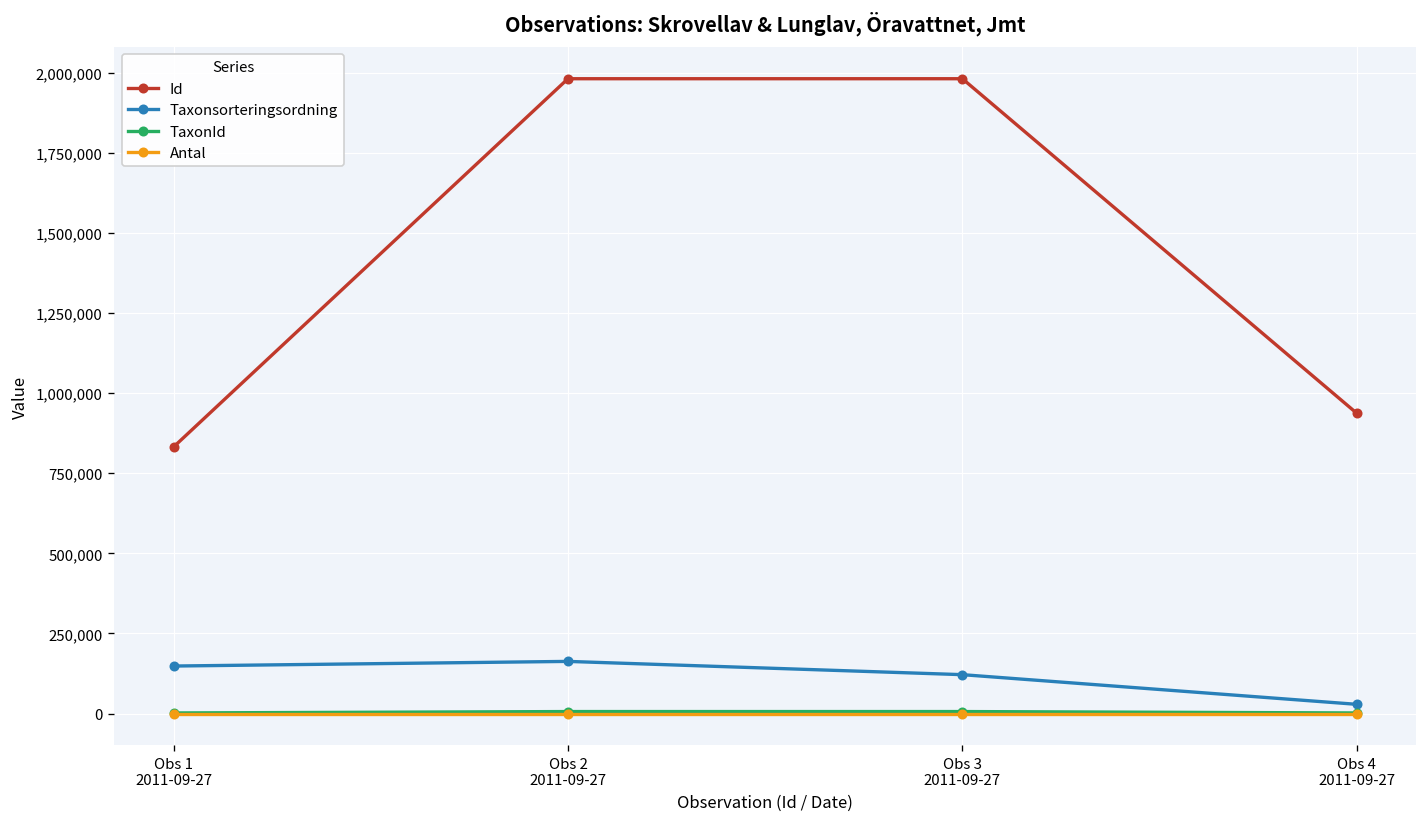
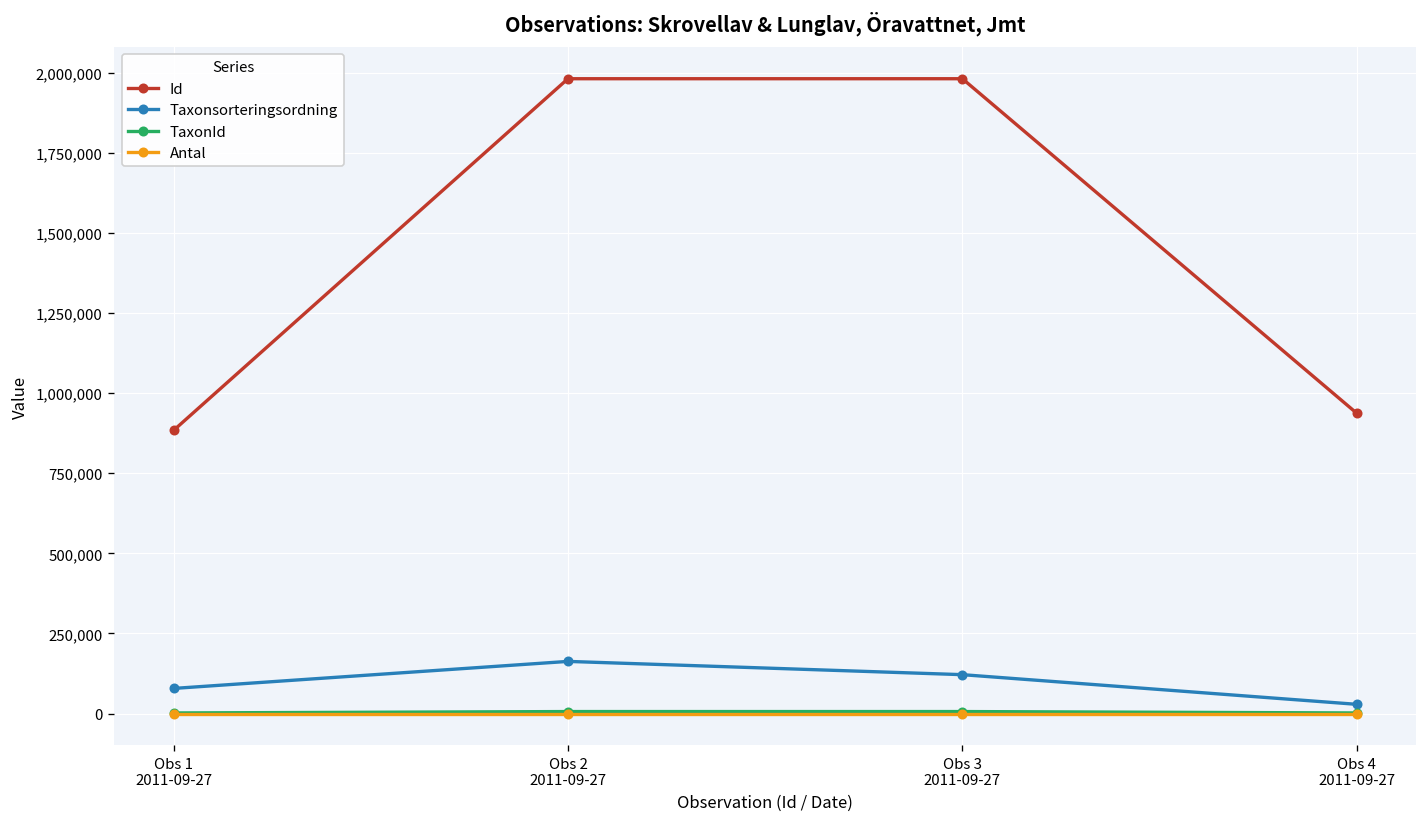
Id, Obs 1 2011-09-27: 830,000 -> 880,000
Taxonsorteringsordning, Obs 1 2011-09-27: 150,000 -> 80,000
